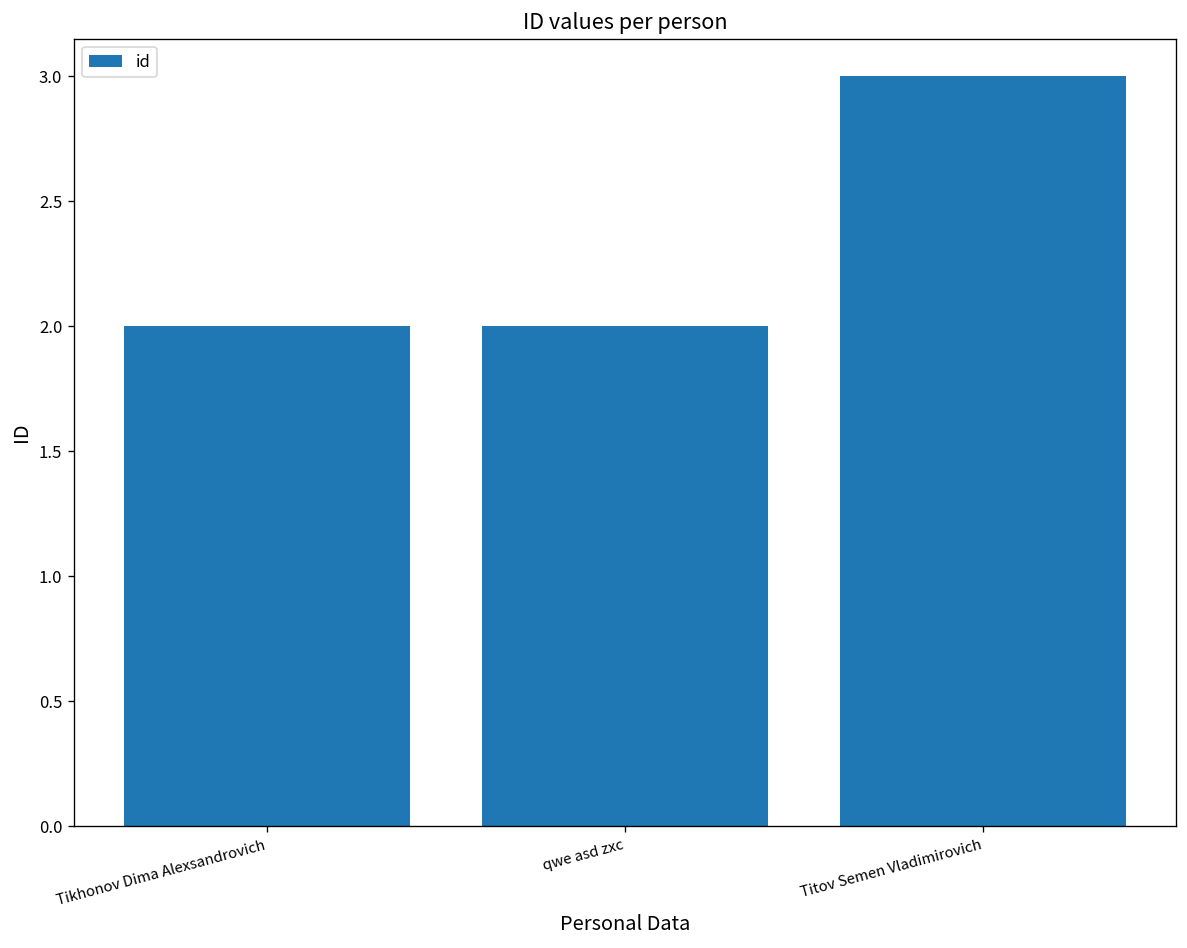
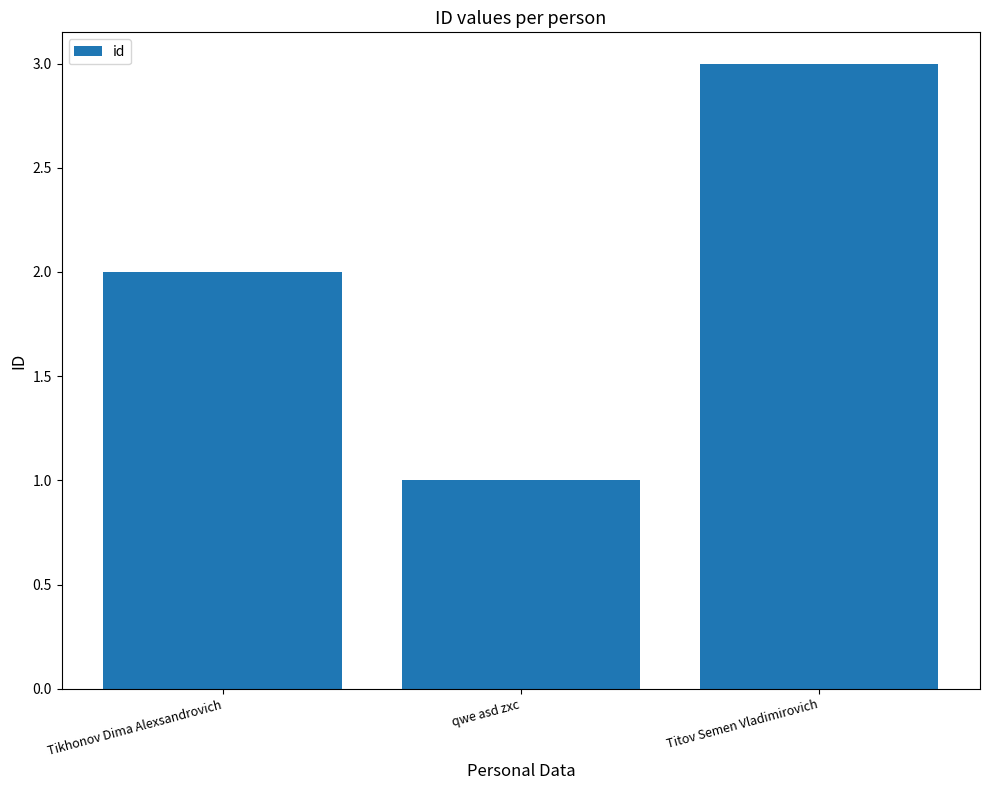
qwe asd zxc: 2 -> 1
